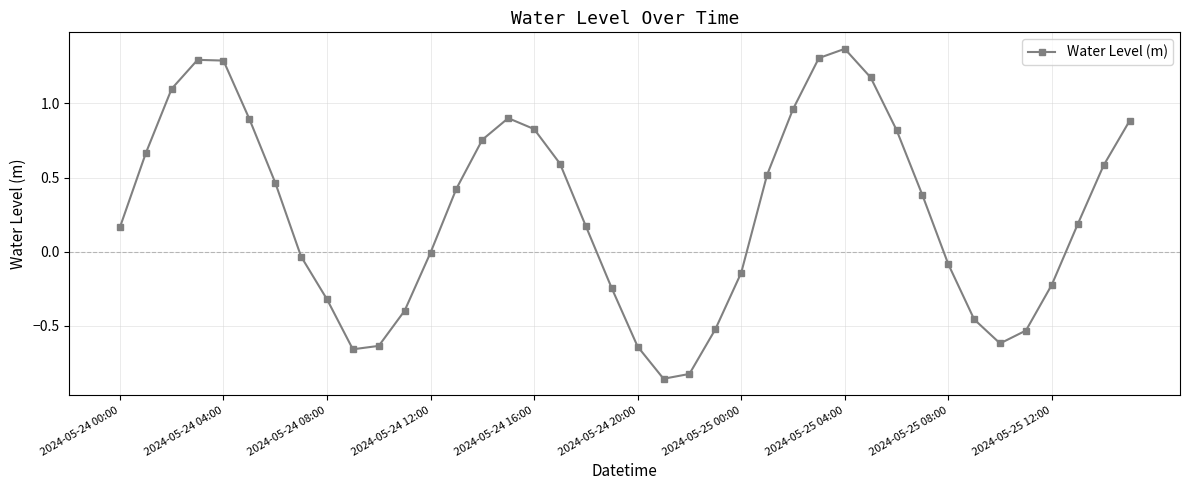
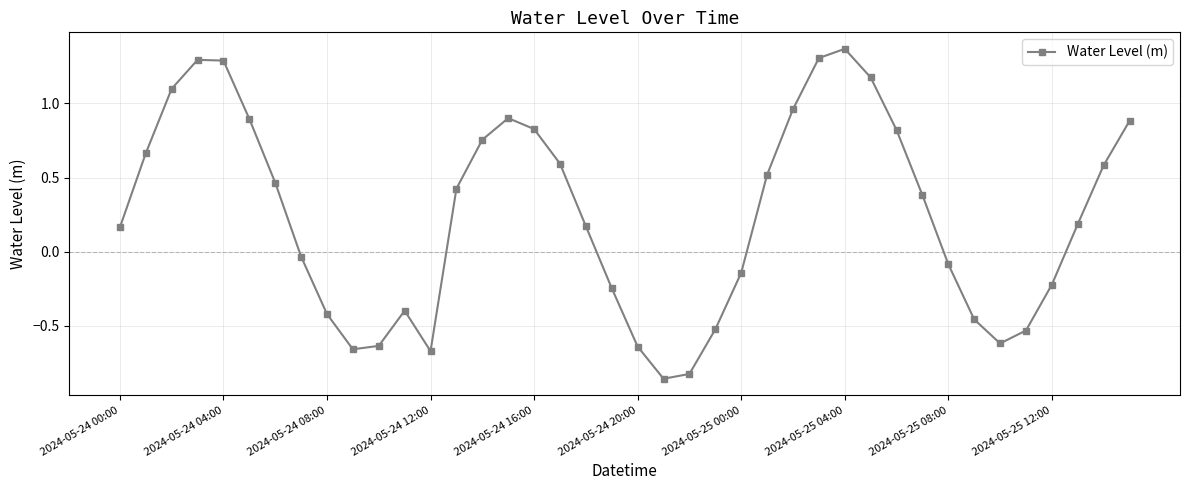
2024-05-24 08:00: -0.32 -> -0.42
2024-05-24 12:00: -0.01 -> -0.67
